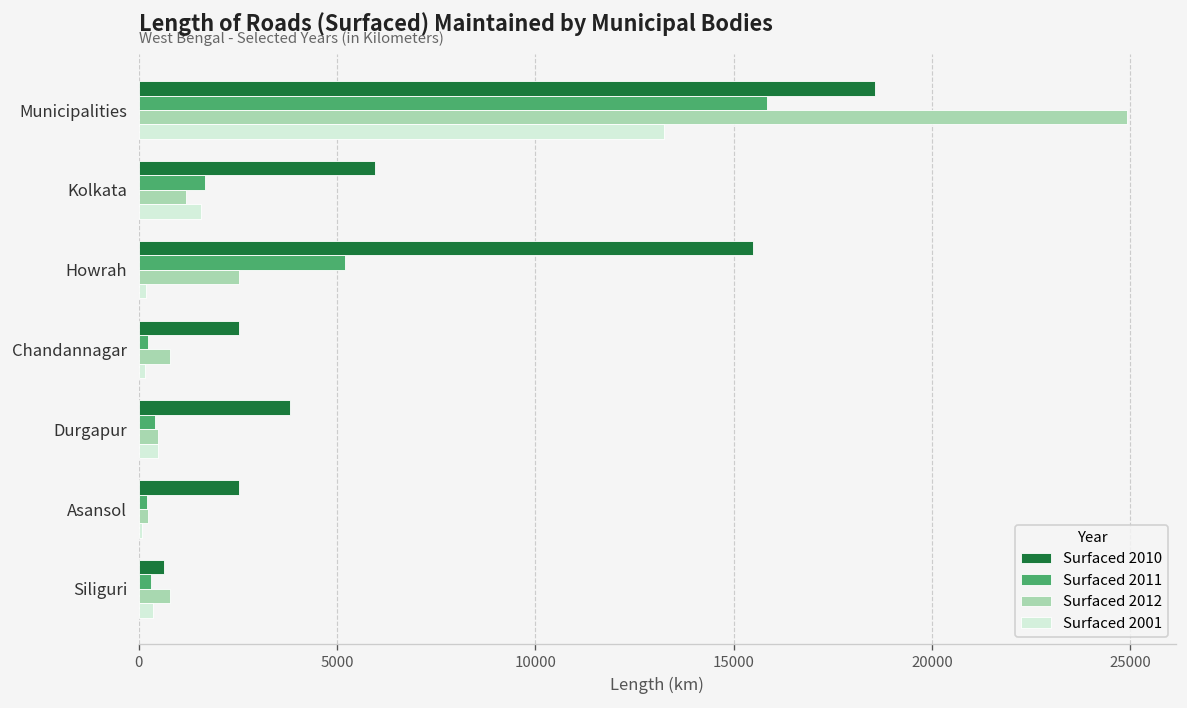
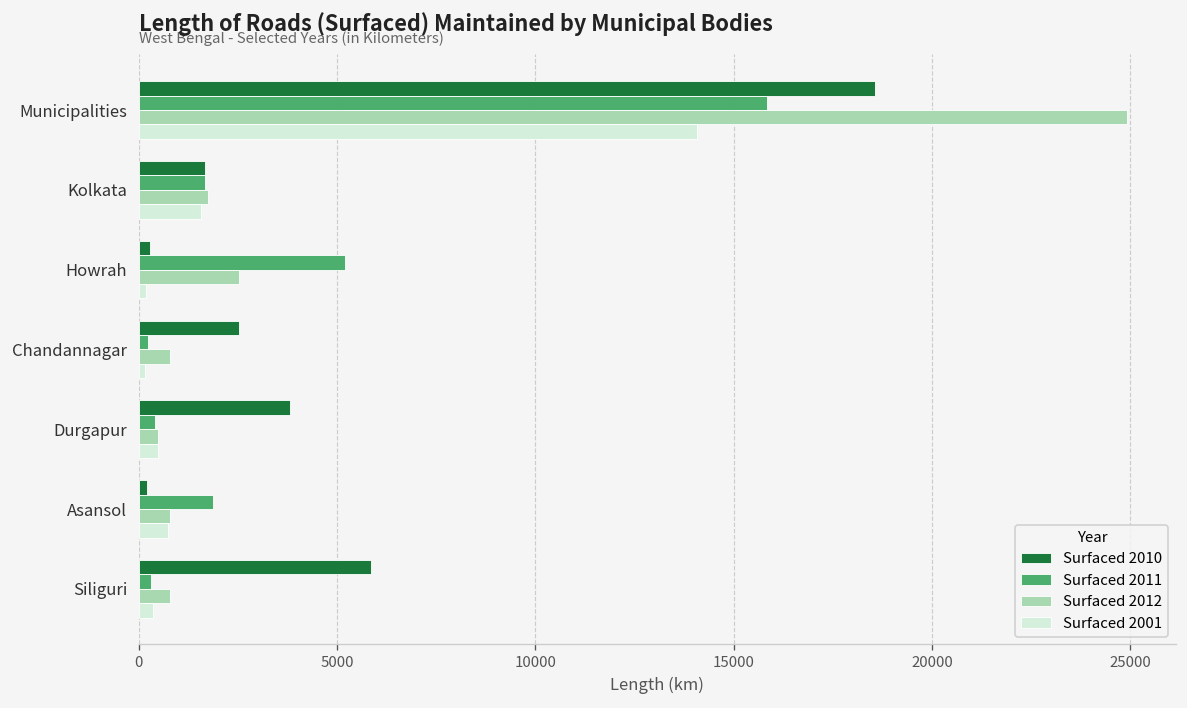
Surfaced 2001, Municipalities: 13300 -> 14100
Surfaced 2010, Kolkata: 6000 -> 1700
Surfaced 2012, Kolkata: 1200 -> 1700
Surfaced 2010, Howrah: 15500 -> 300
Surfaced 2010, Asansol: 2500 -> 200
Surfaced 2011, Asansol: 200 -> 1900
Surfaced 2012, Asansol: 200 -> 800
Surfaced 2001, Asansol: 100 -> 700
Surfaced 2010, Siliguri: 600 -> 5900
